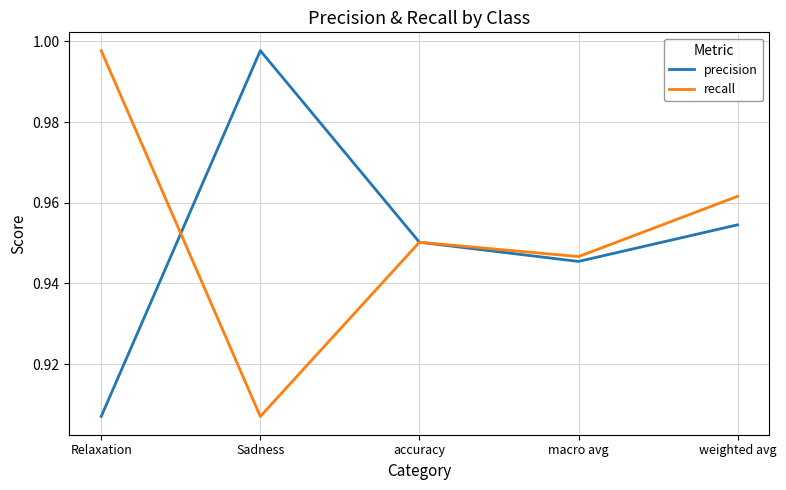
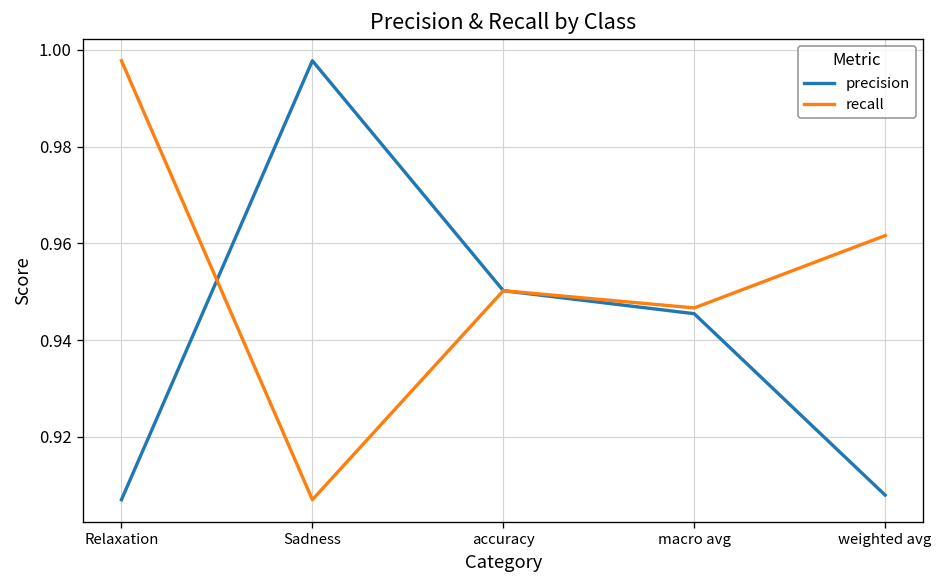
precision, weighted avg: 0.955 -> 0.908
